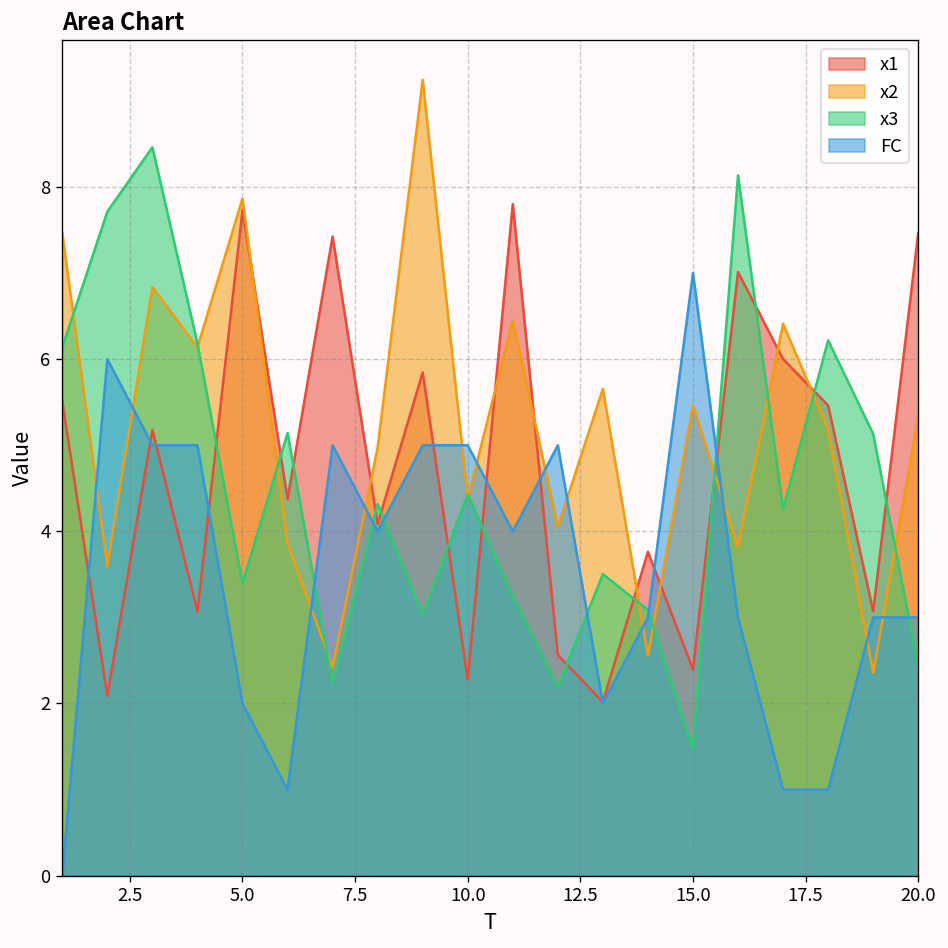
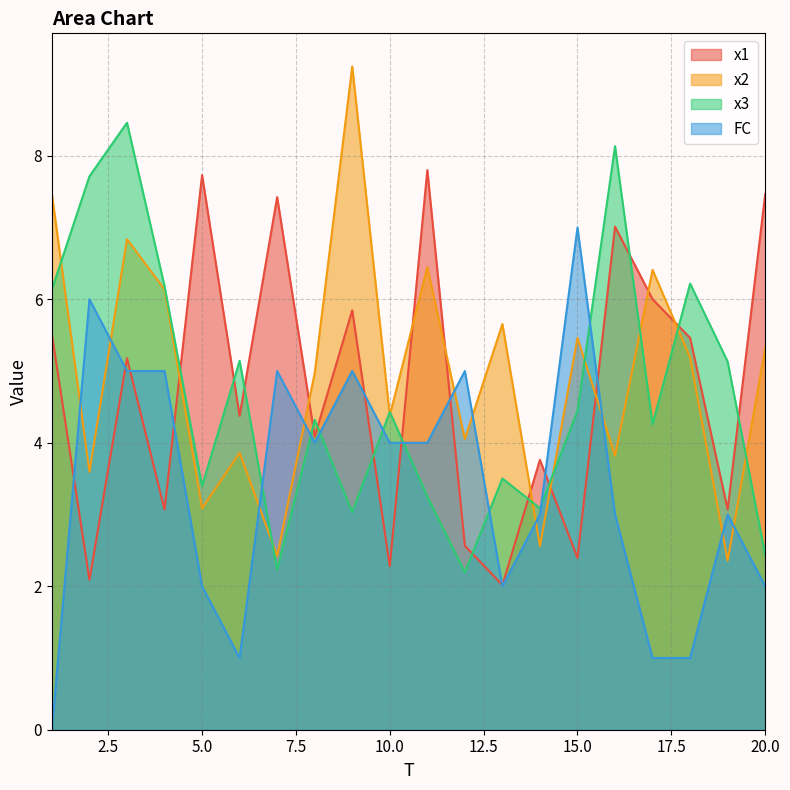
x2, 5.0: 7.9 -> 3.1
FC, 10.0: 5 -> 4
x3, 15.0: 1.5 -> 4.4
FC, 20.0: 3 -> 2
